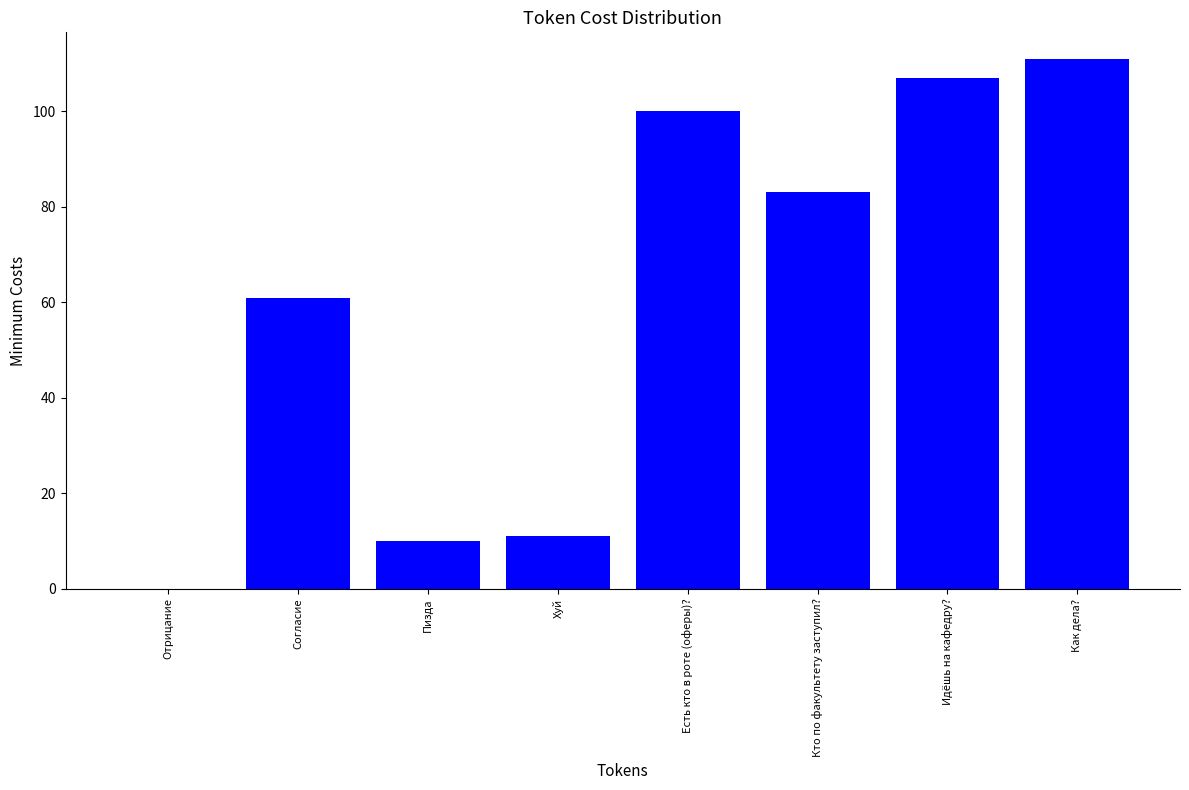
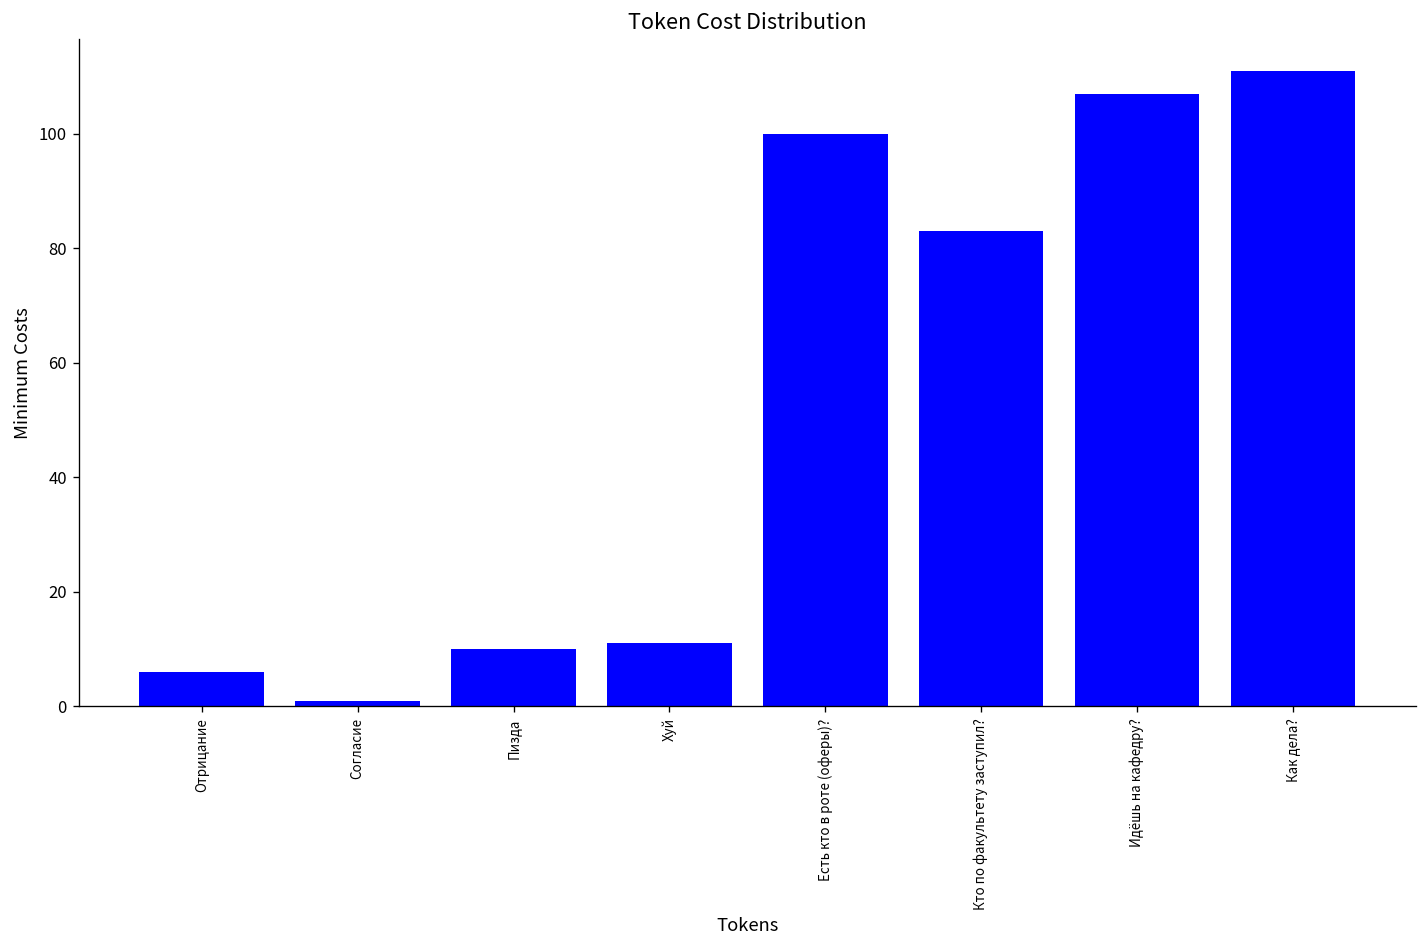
Отрицание: 0 -> 6
Согласие: 61 -> 1
